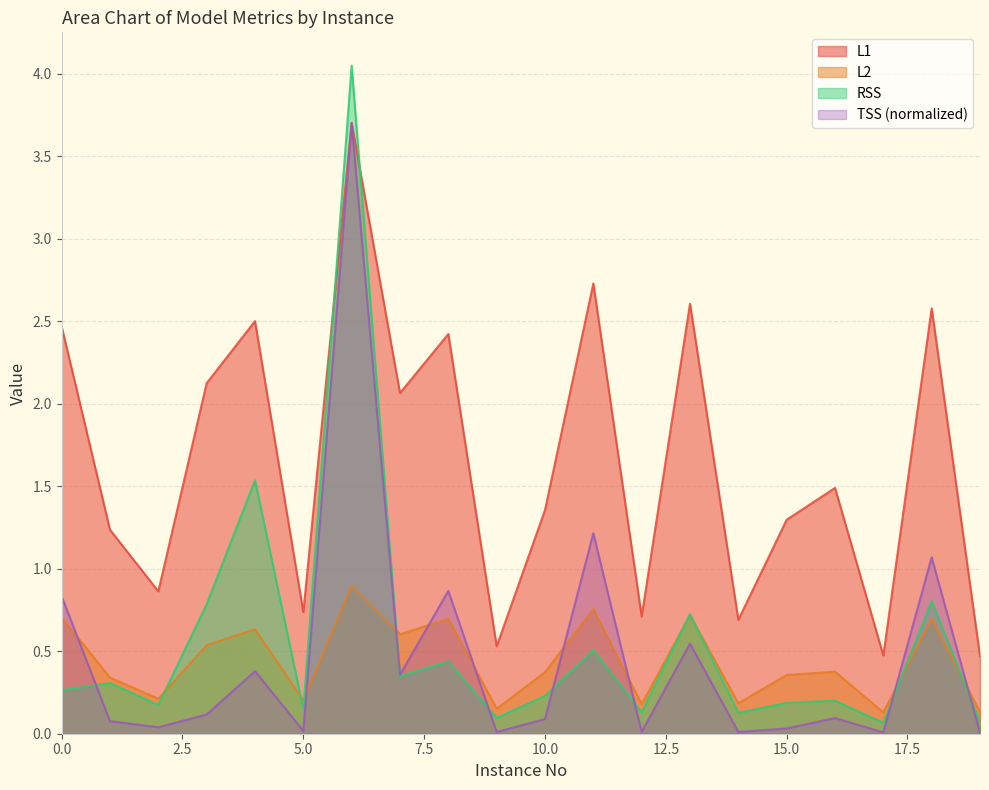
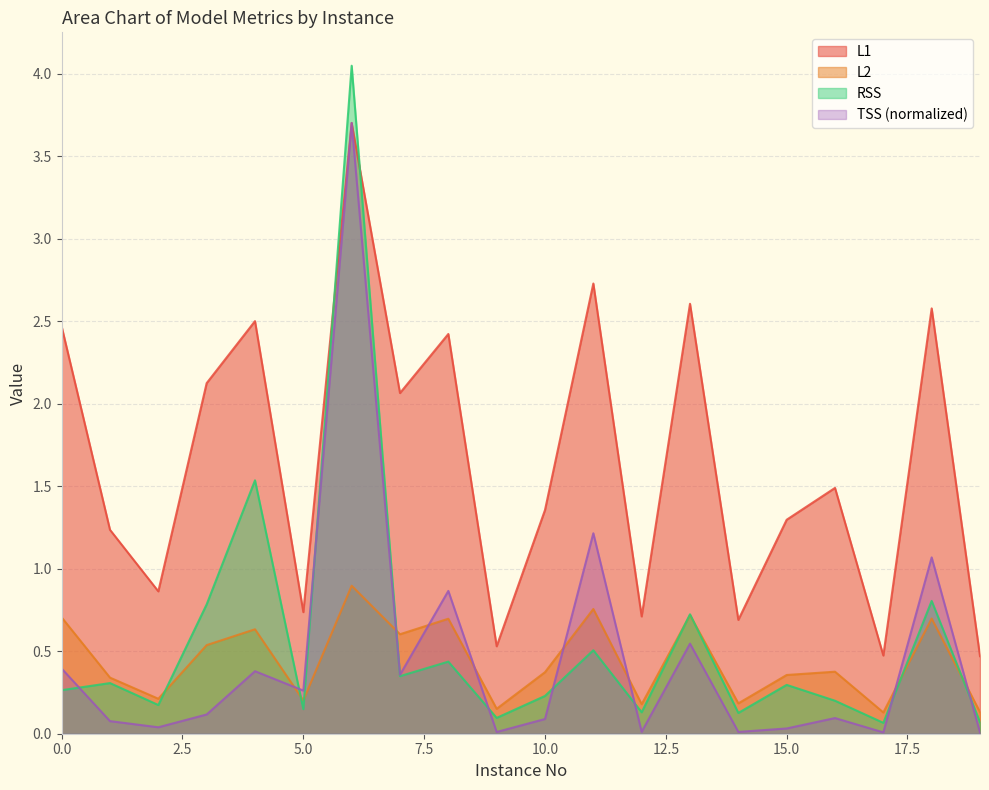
TSS (normalized), 0.0: 0.83 -> 0.39
TSS (normalized), 5.0: 0.02 -> 0.26
RSS, 15.0: 0.19 -> 0.30
